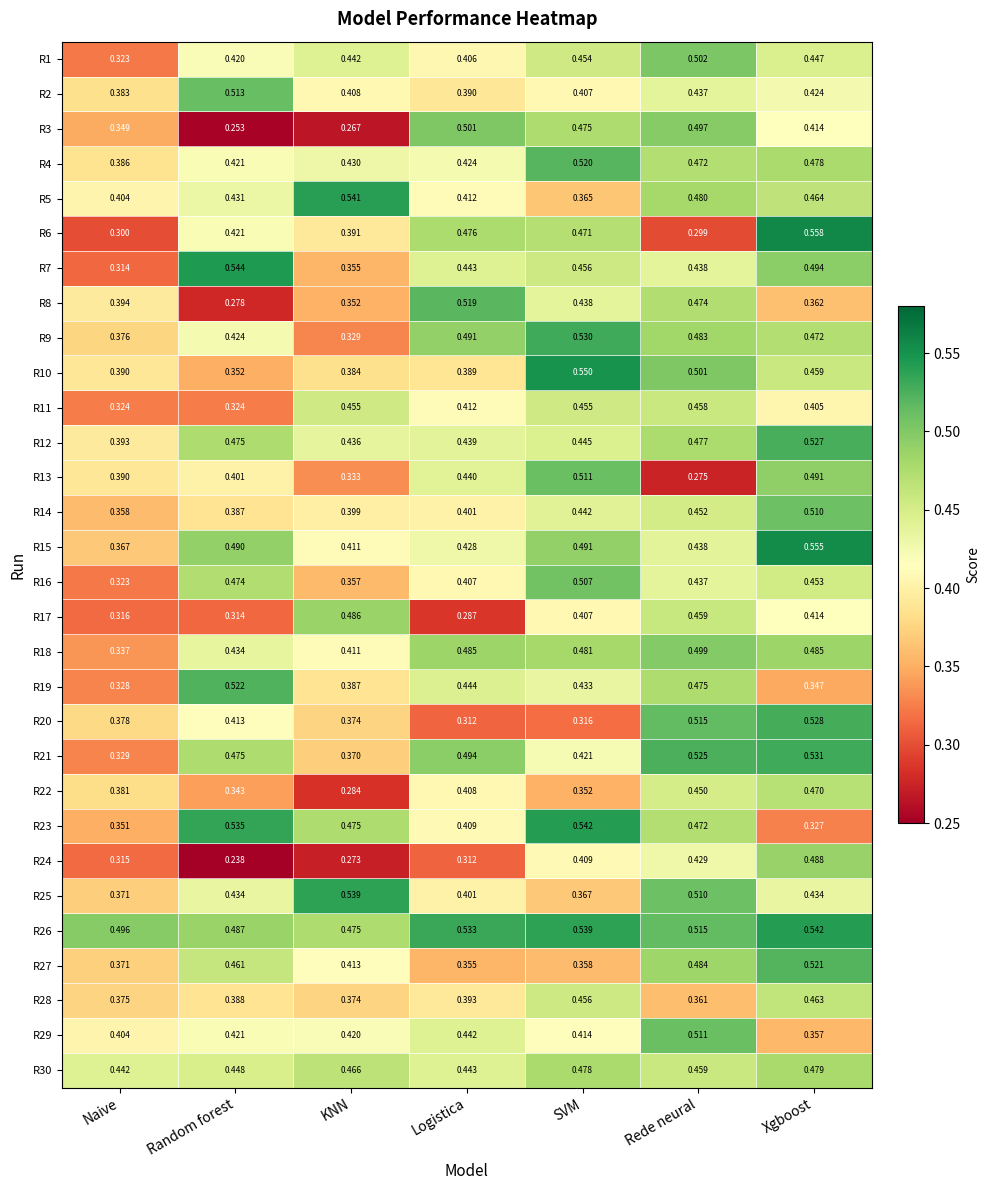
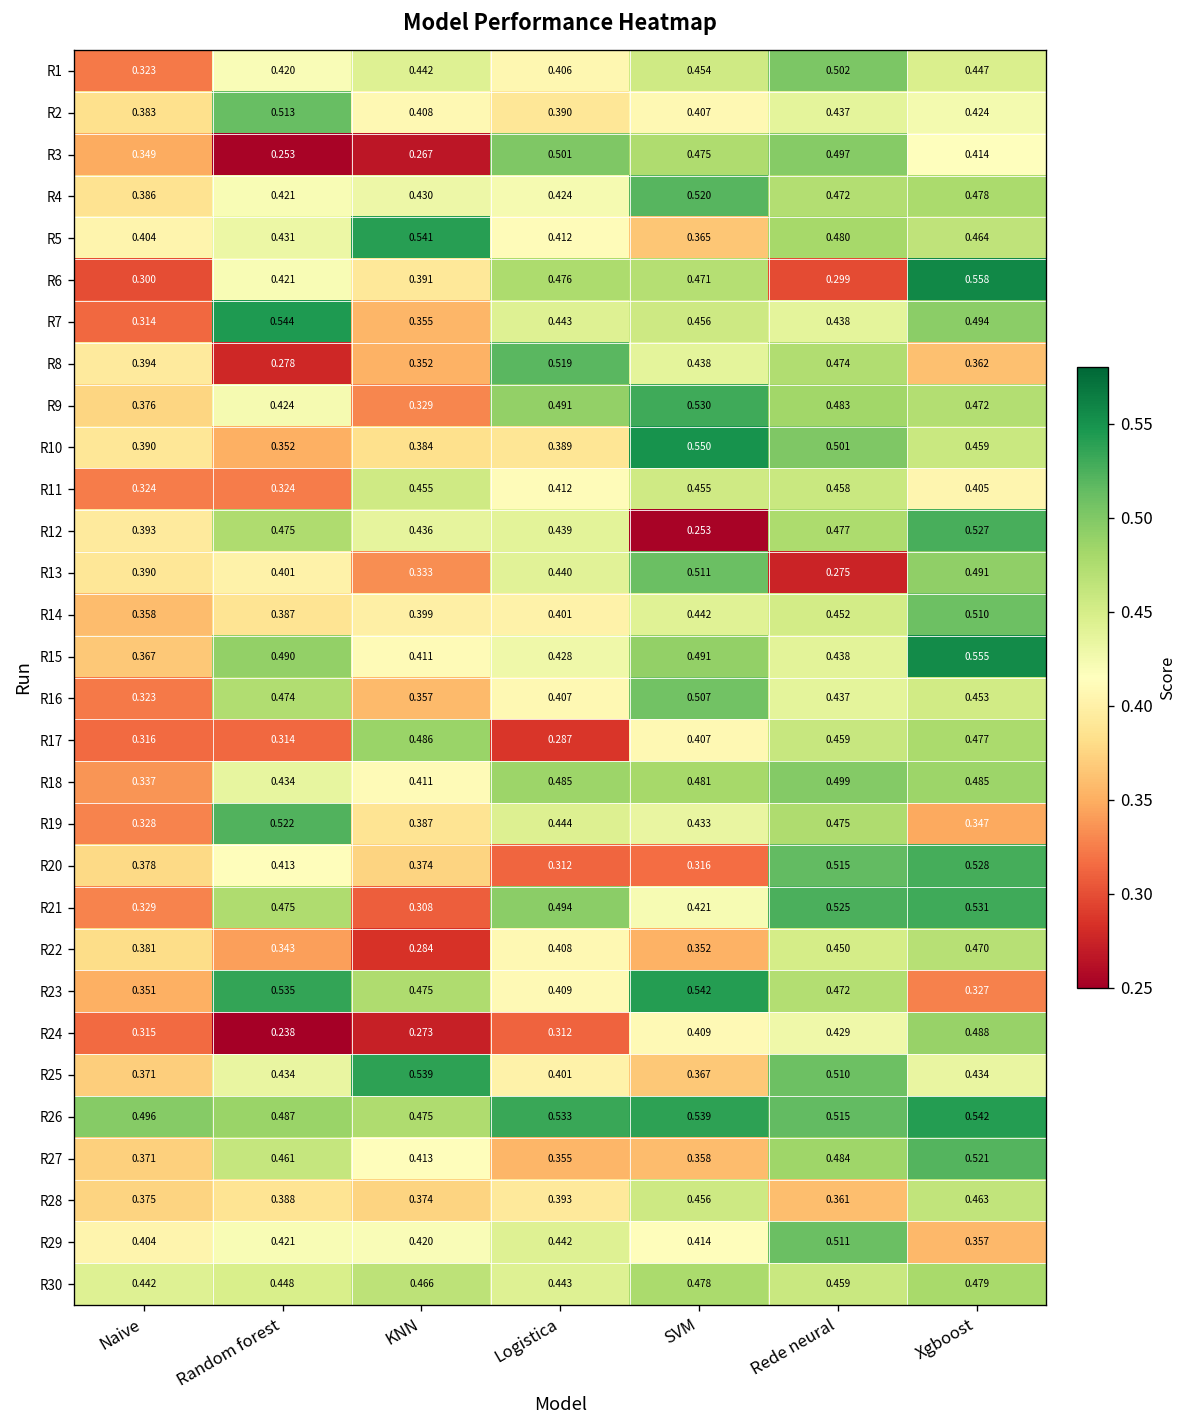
R12, SVM: 0.445 -> 0.253
R17, Xgboost: 0.414 -> 0.477
R21, KNN: 0.370 -> 0.308
